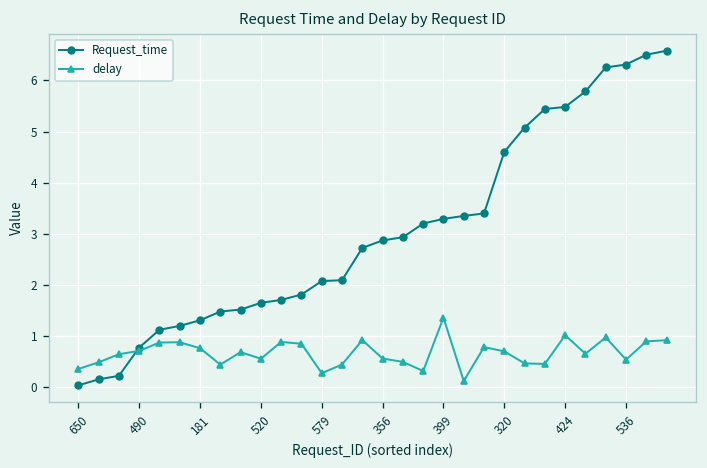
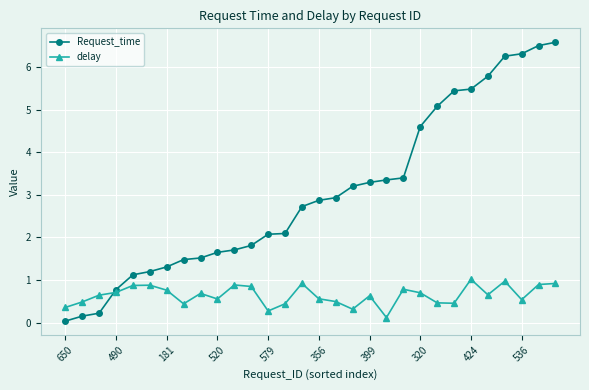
delay, 399: 1.4 -> 0.6
